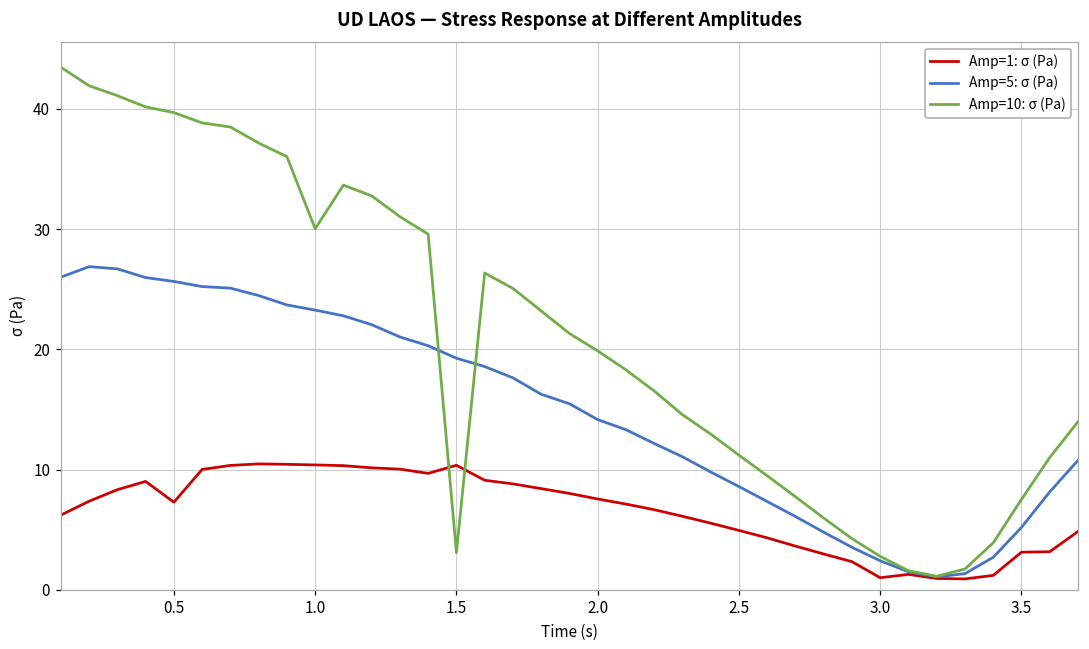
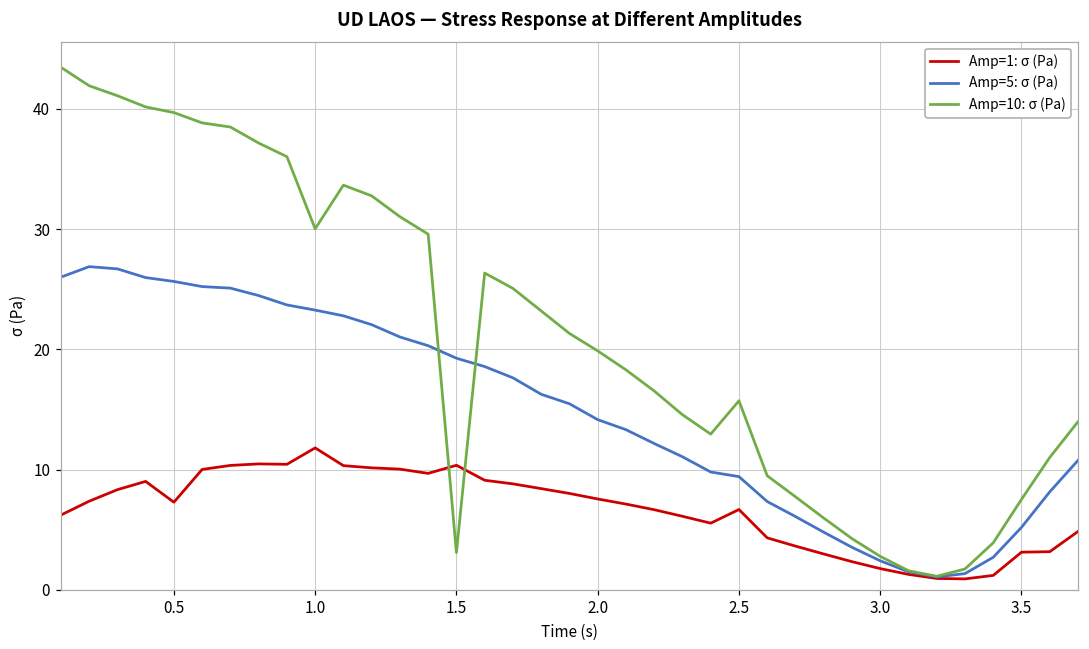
Amp=1: σ (Pa), 1.0: 10.4 -> 11.8
Amp=1: σ (Pa), 2.5: 4.9 -> 6.7
Amp=5: σ (Pa), 2.5: 8.6 -> 9.4
Amp=10: σ (Pa), 2.5: 11.2 -> 15.7
Amp=1: σ (Pa), 3.0: 1.0 -> 1.8
